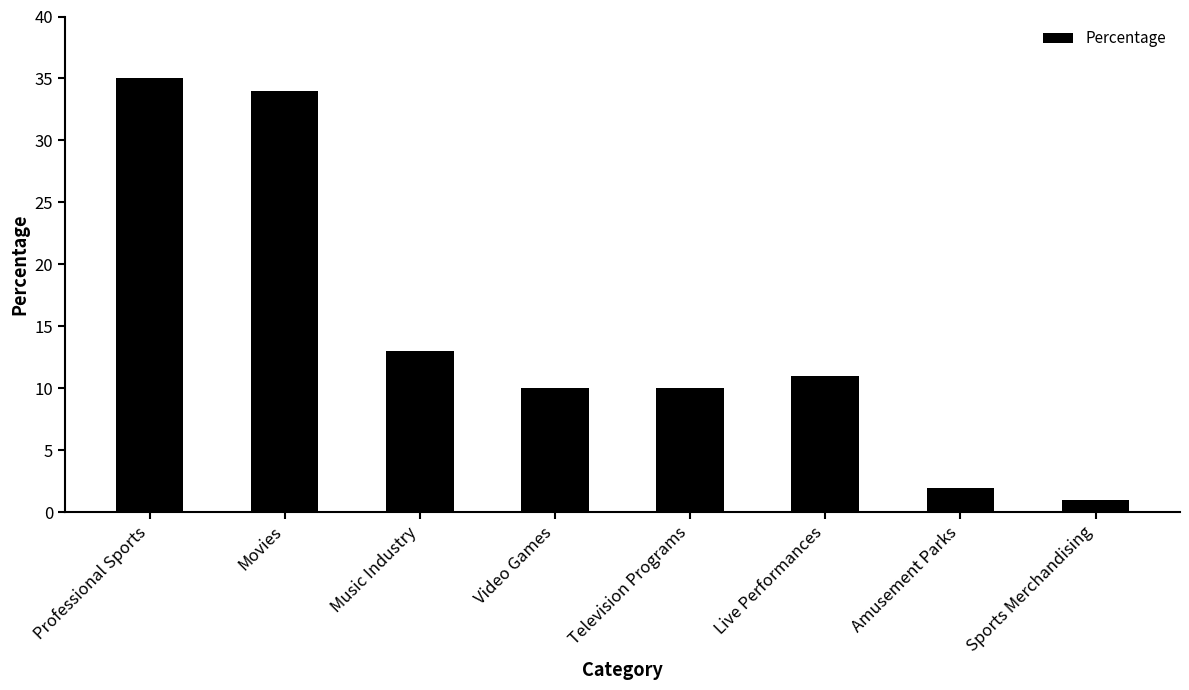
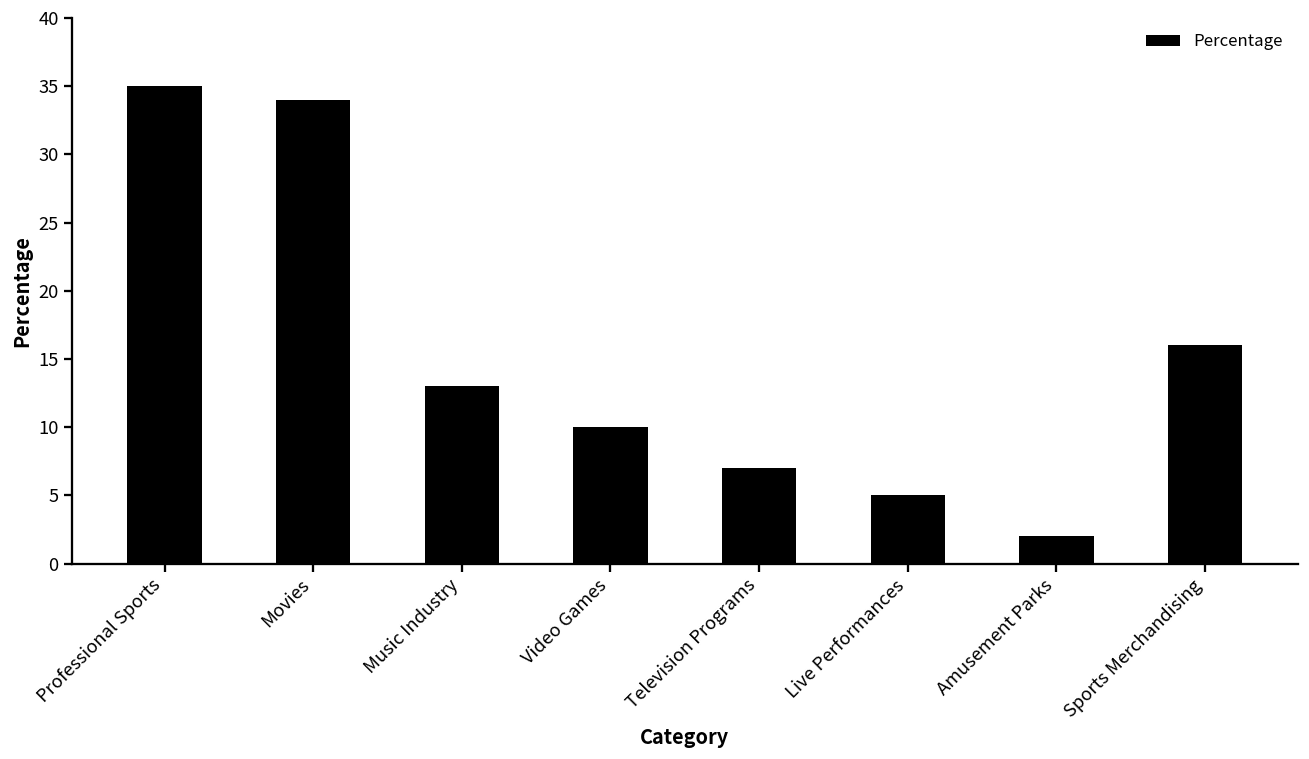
Television Programs: 10 -> 7
Live Performances: 11 -> 5
Sports Merchandising: 1 -> 16
